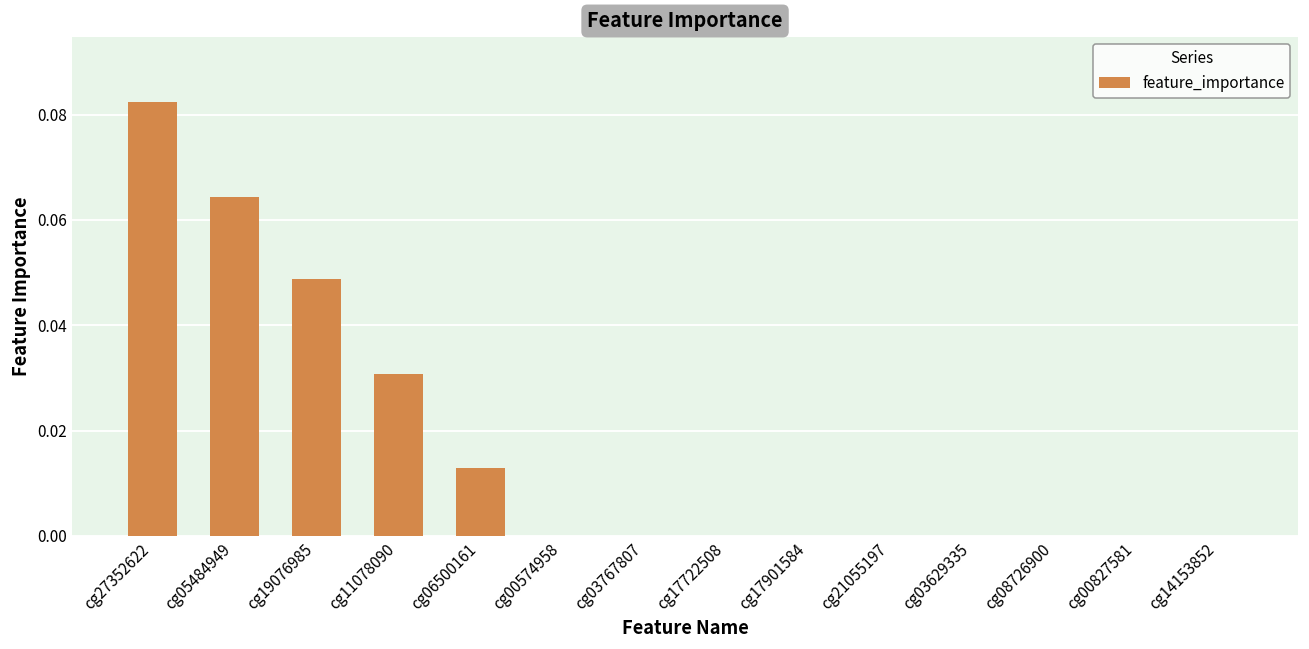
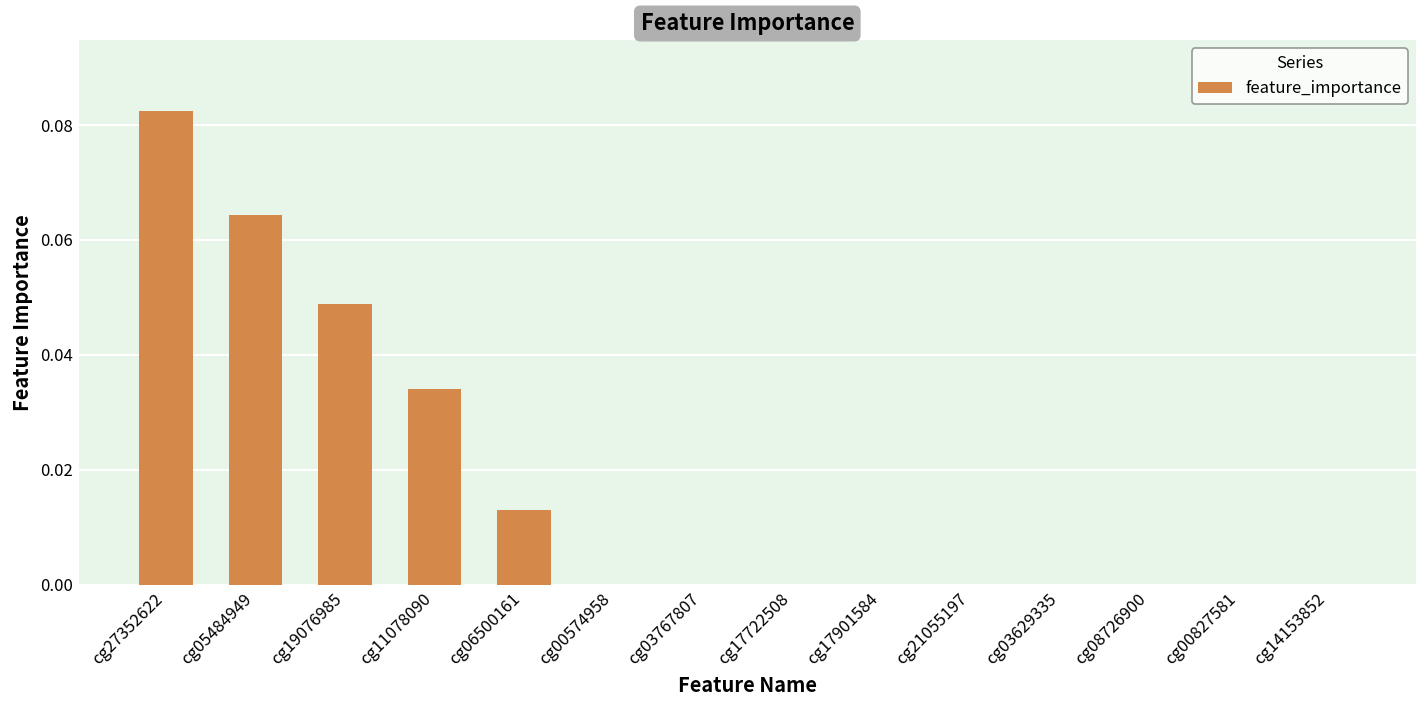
cg11078090: 0.031 -> 0.034
